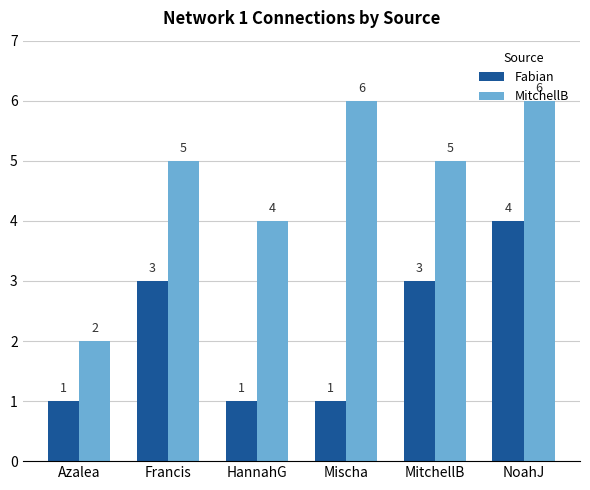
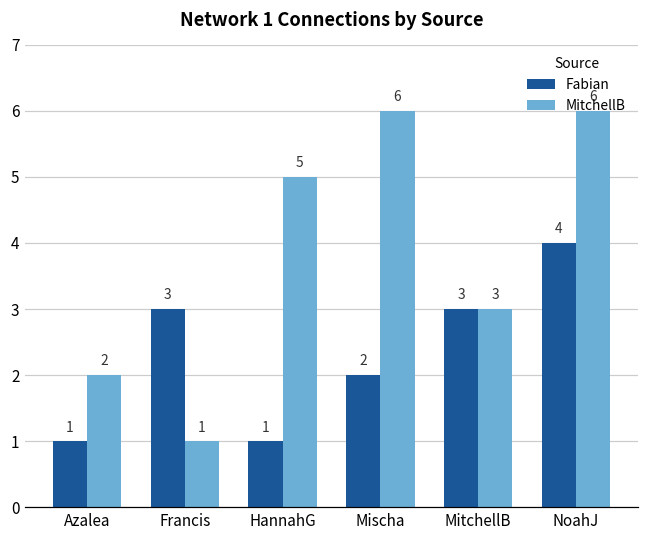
MitchellB, Francis: 5 -> 1
MitchellB, HannahG: 4 -> 5
Fabian, Mischa: 1 -> 2
MitchellB, MitchellB: 5 -> 3
